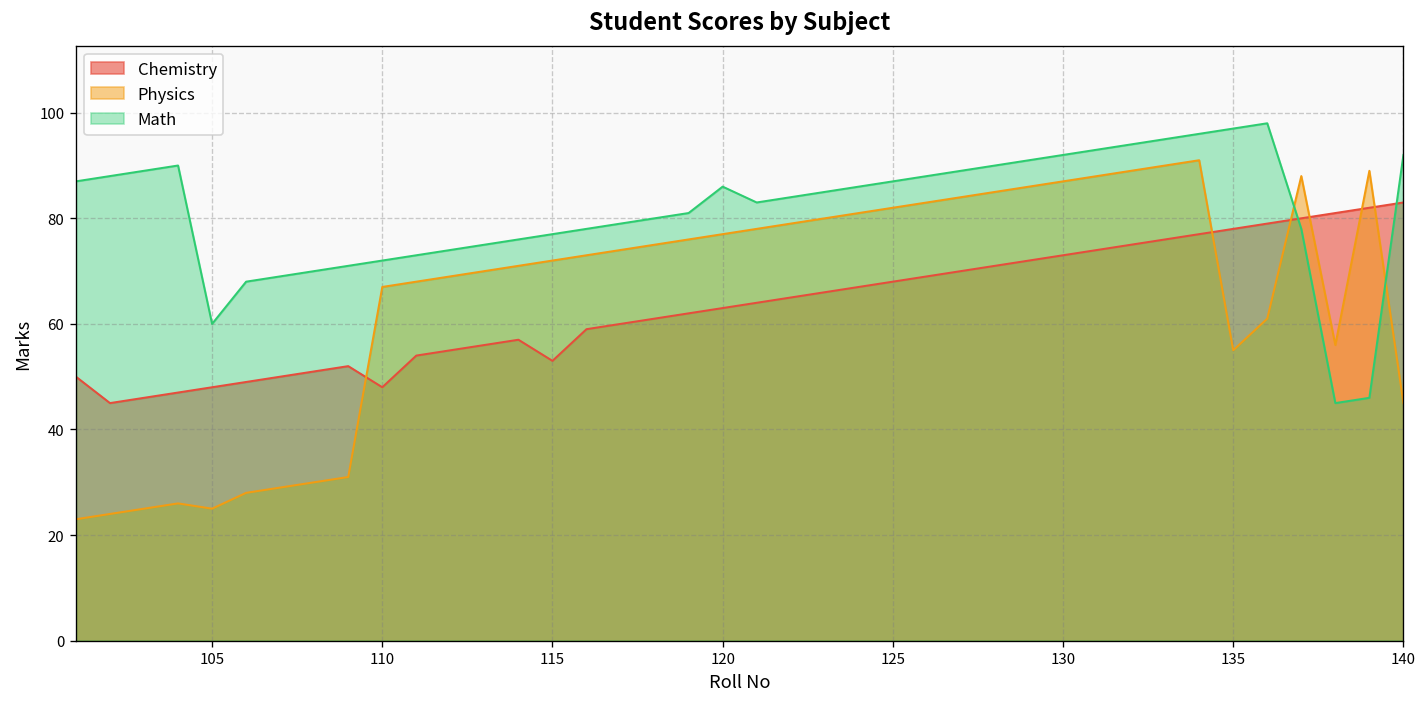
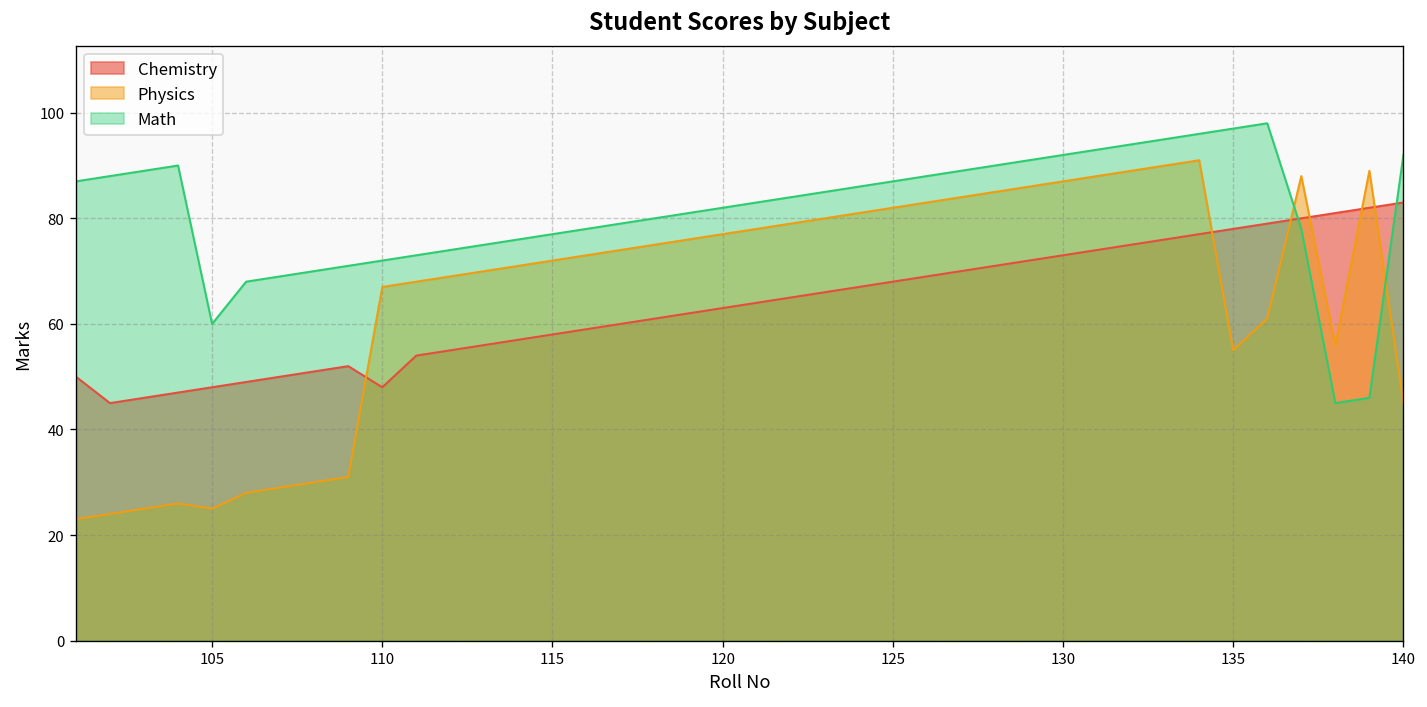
Chemistry, 115: 53 -> 58
Math, 120: 86 -> 82
